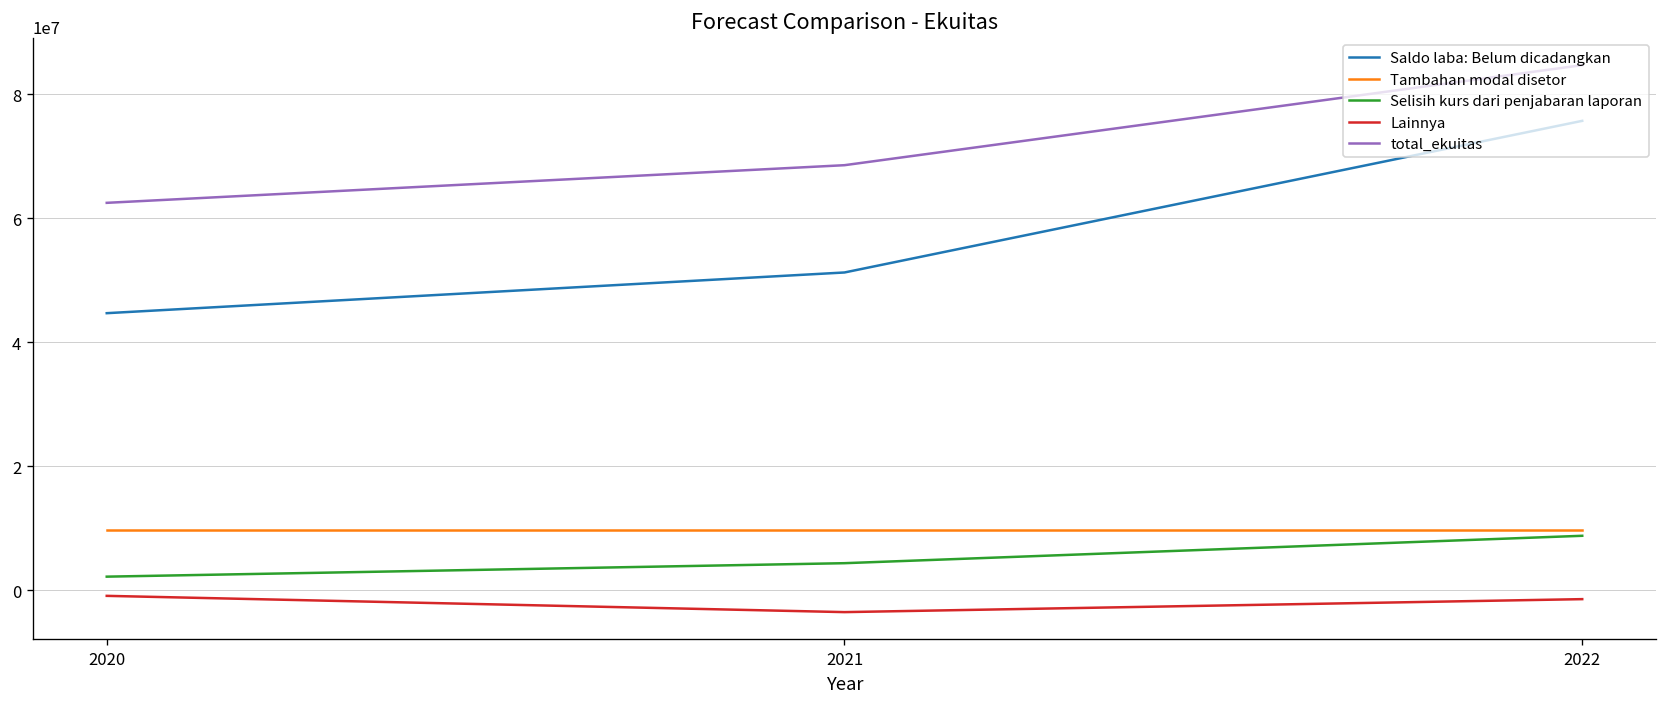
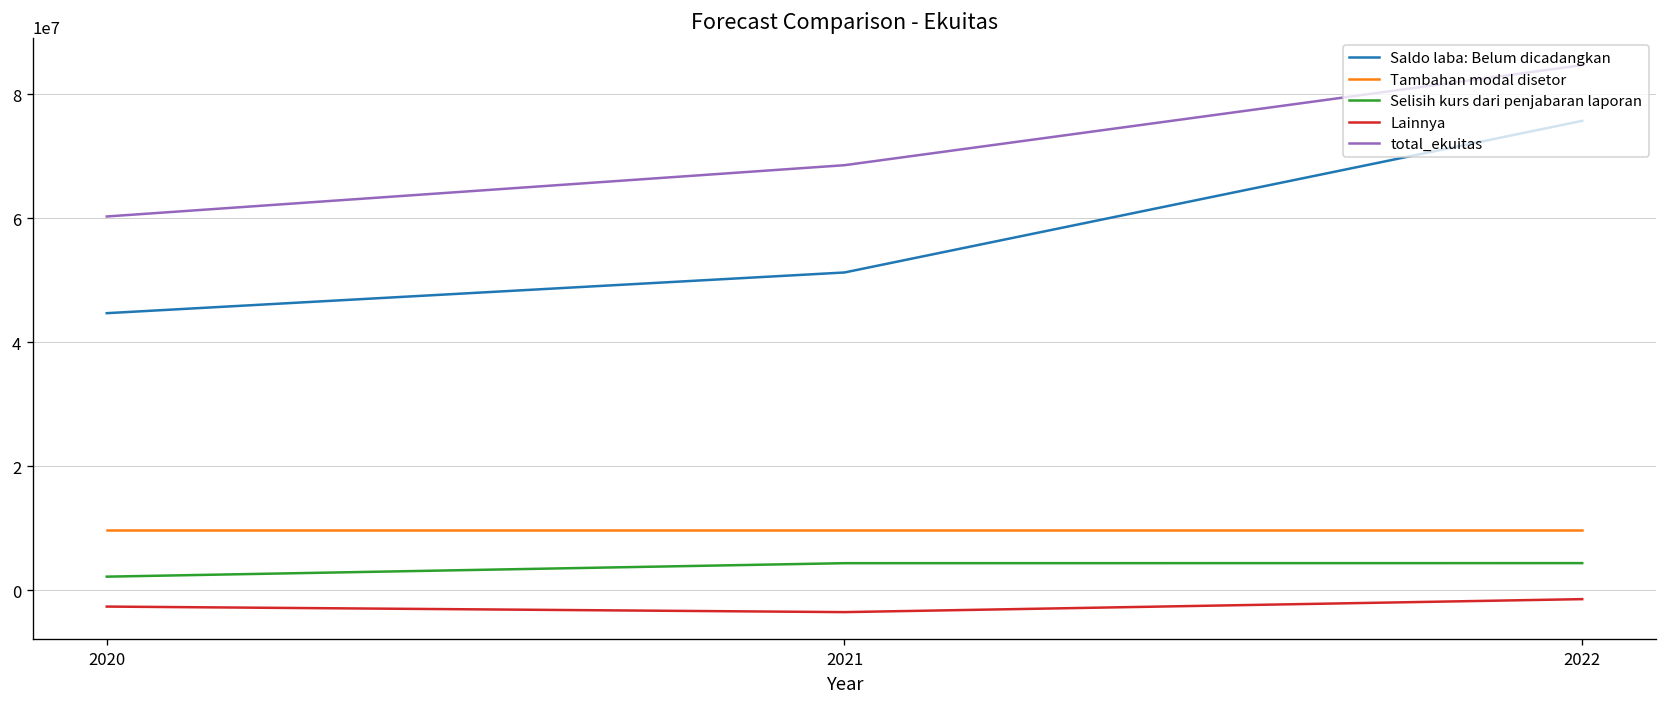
Lainnya, 2020: -1000000 -> -3000000
total_ekuitas, 2020: 62000000 -> 60000000
Selisih kurs dari penjabaran laporan, 2022: 9000000 -> 4000000
